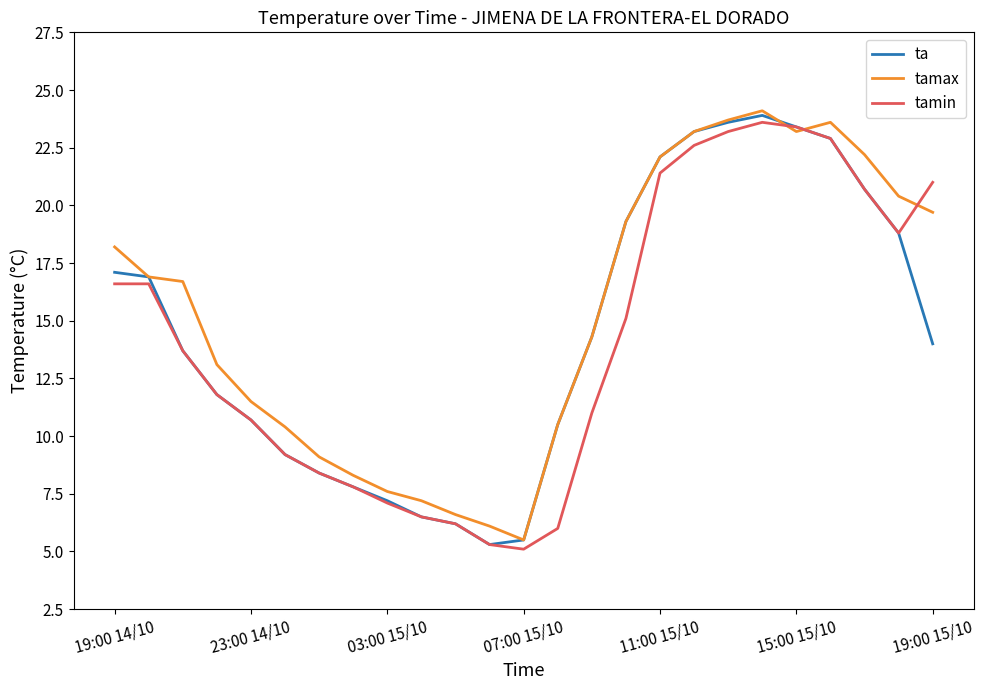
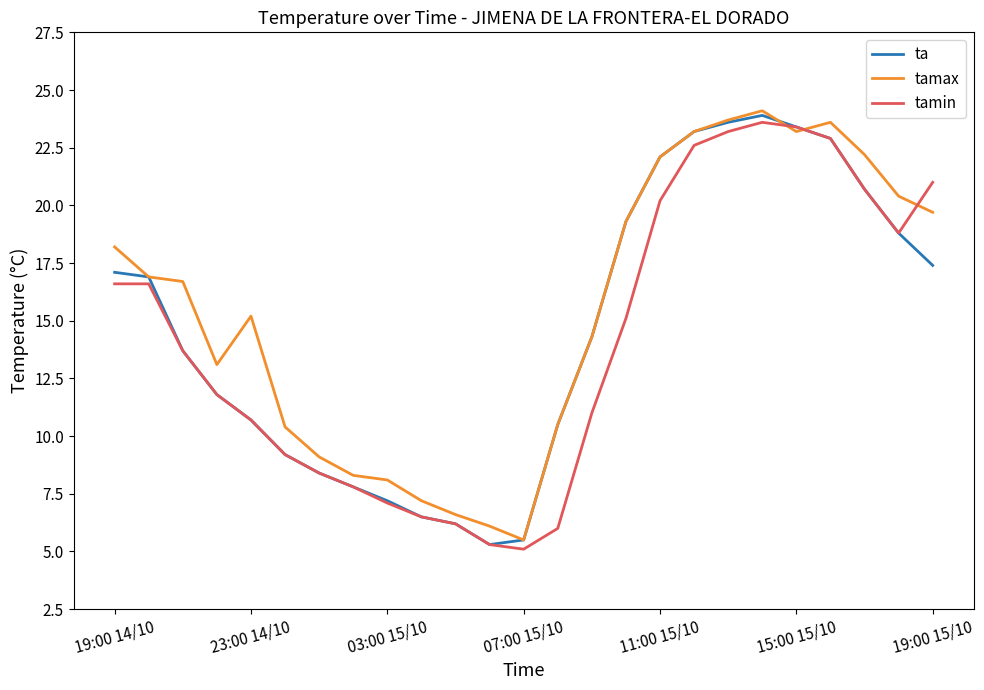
tamax, 23:00 14/10: 11.5 -> 15.2
tamax, 03:00 15/10: 7.6 -> 8.1
tamin, 11:00 15/10: 21.4 -> 20.2
ta, 19:00 15/10: 14.0 -> 17.4
